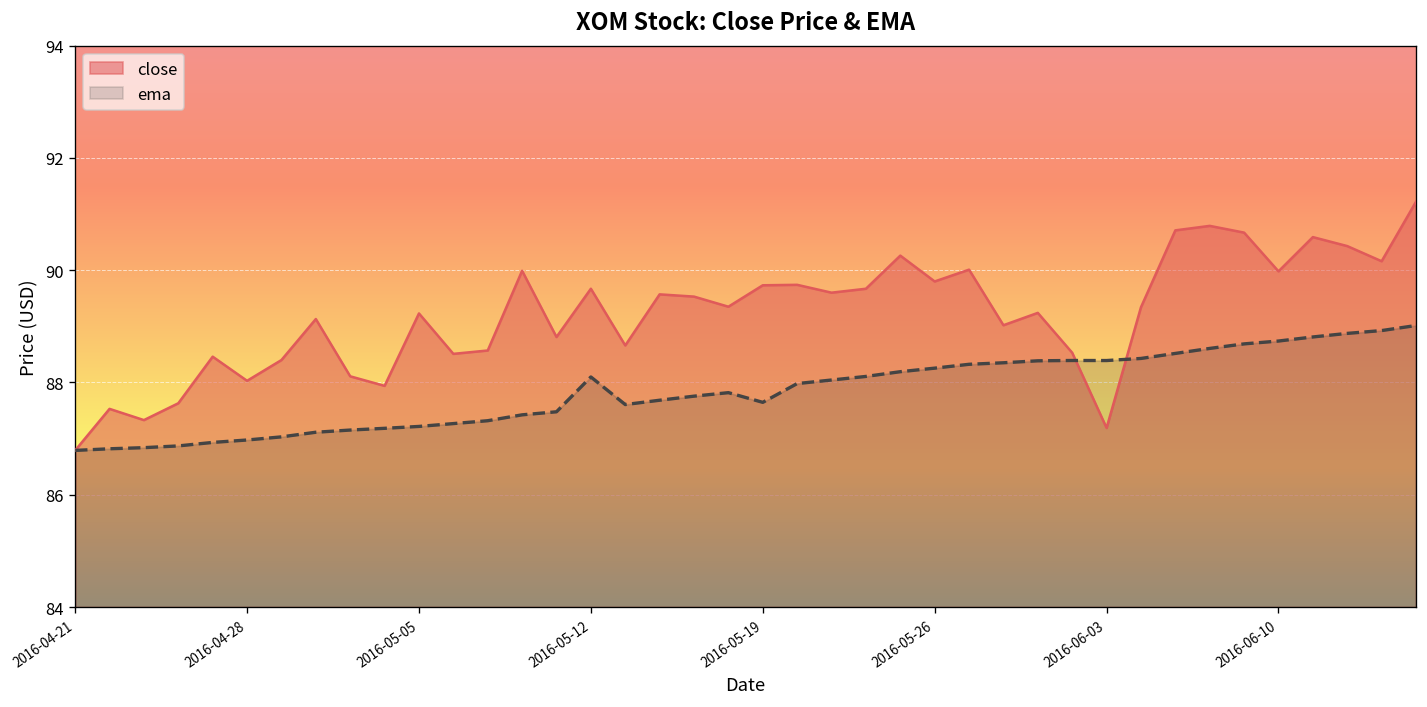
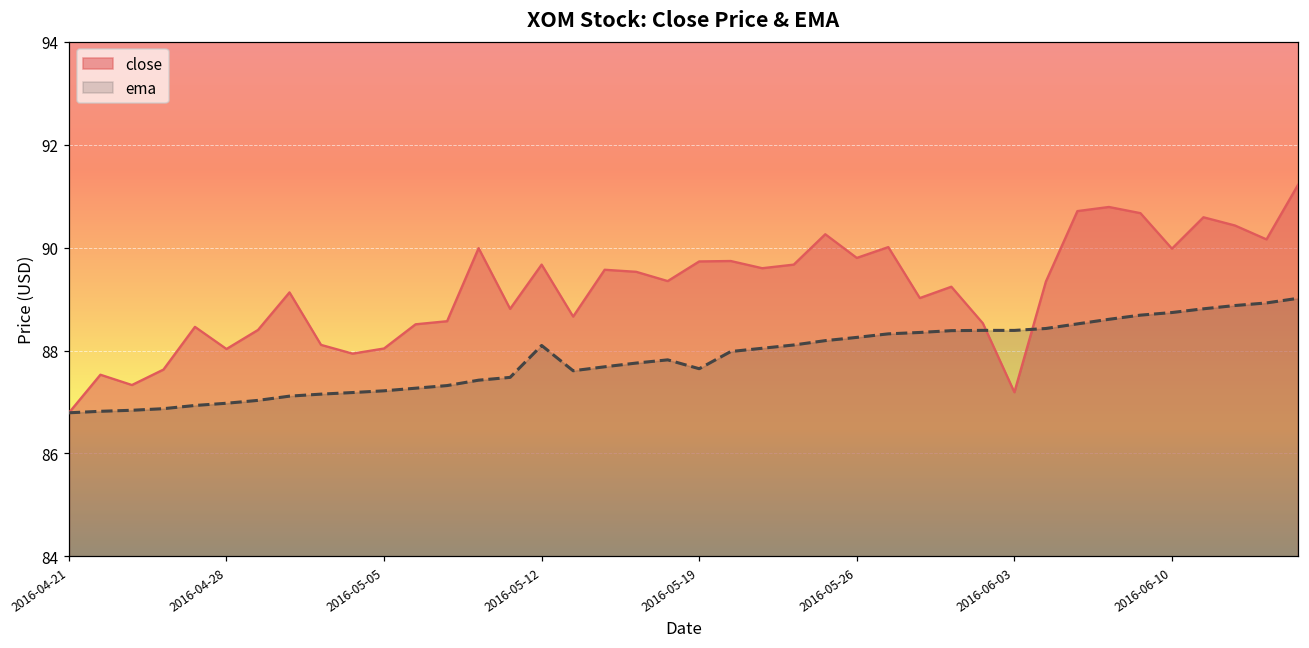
close, 2016-05-05: 89.2 -> 88.0
